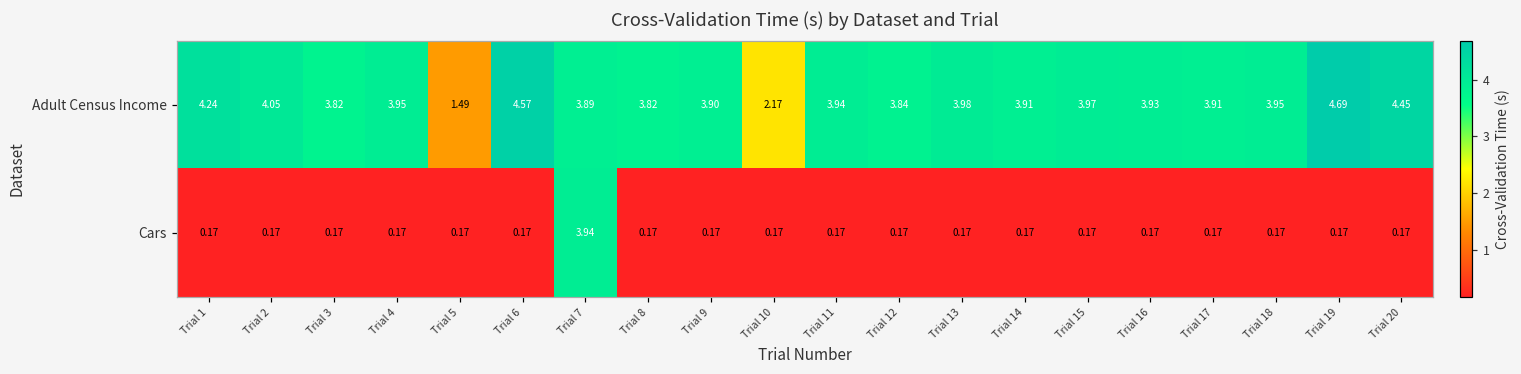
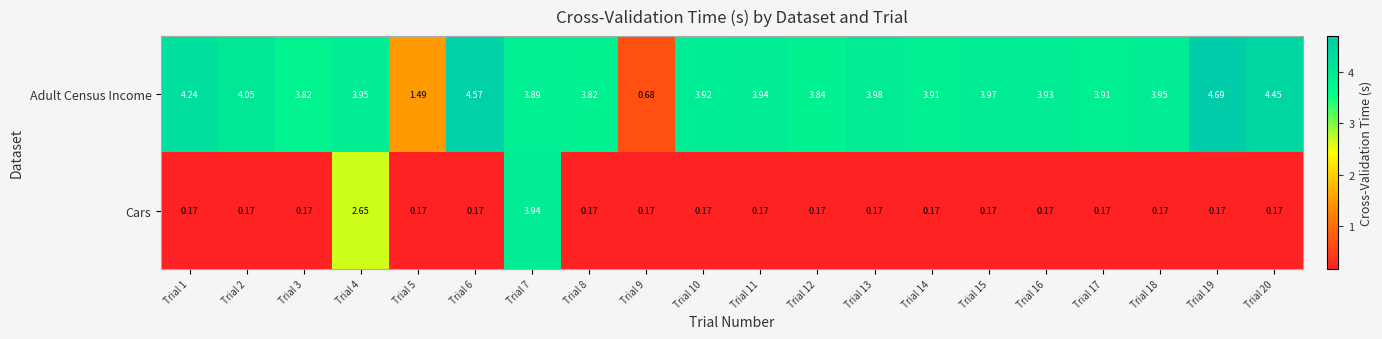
Adult Census Income, Trial 9: 3.90 -> 0.68
Adult Census Income, Trial 10: 2.17 -> 3.92
Cars, Trial 4: 0.17 -> 2.65
